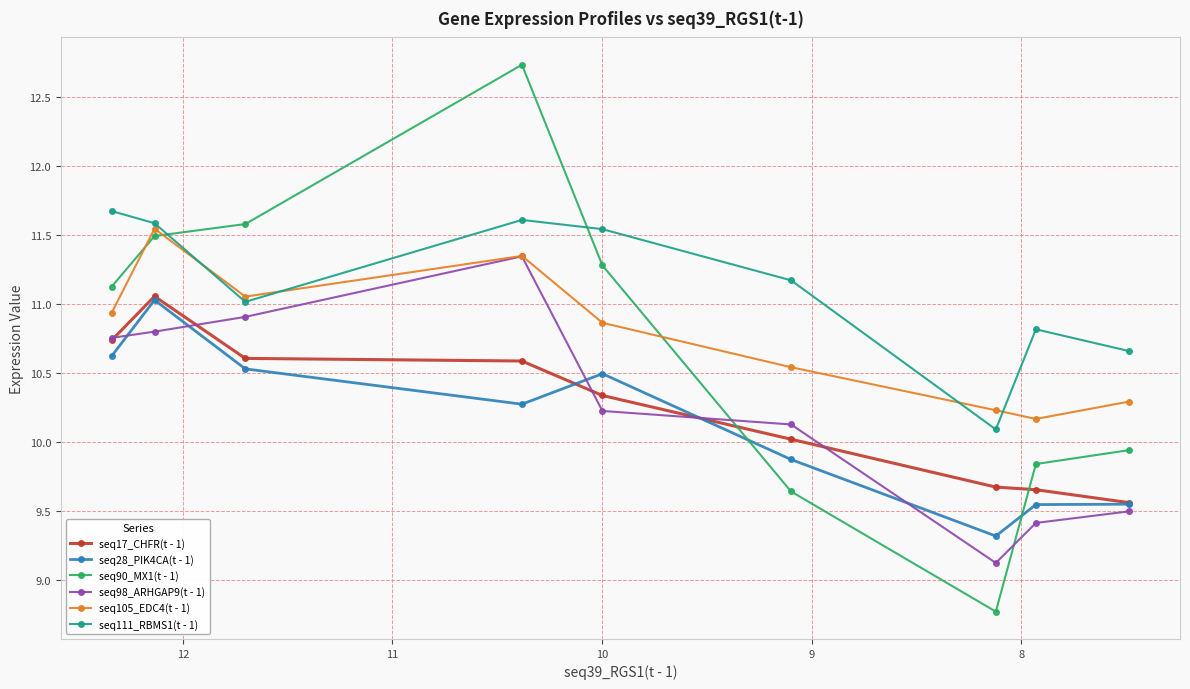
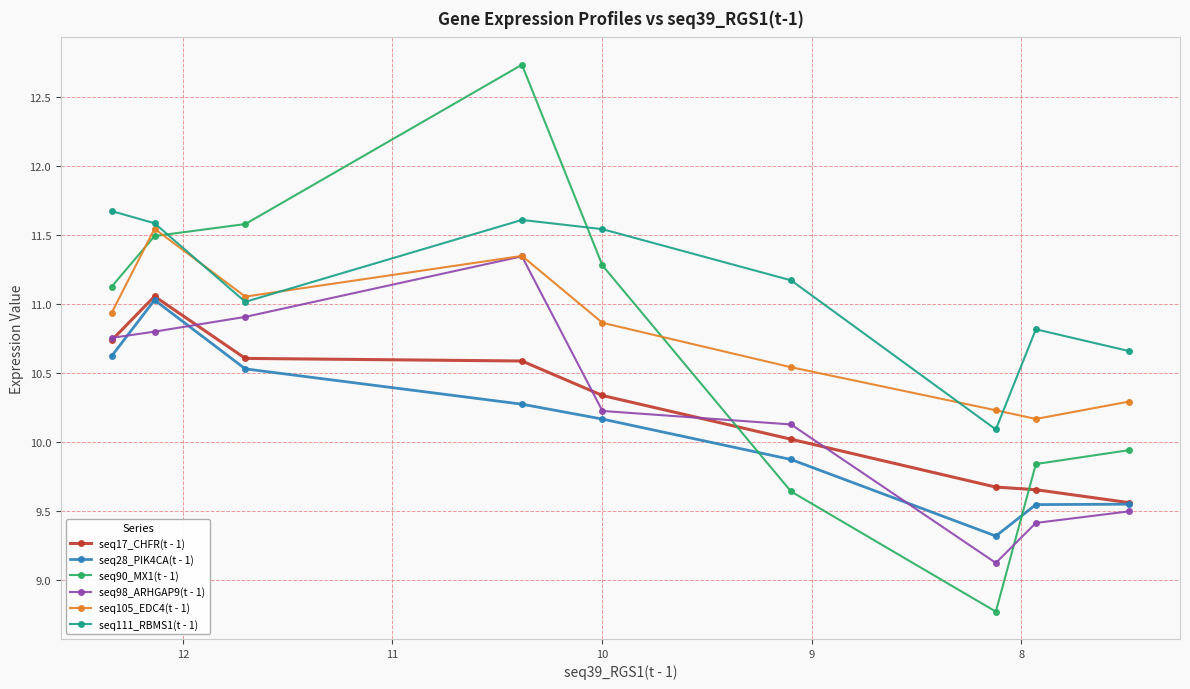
seq28_PIK4CA(t - 1), 10: 10.49 -> 10.16
